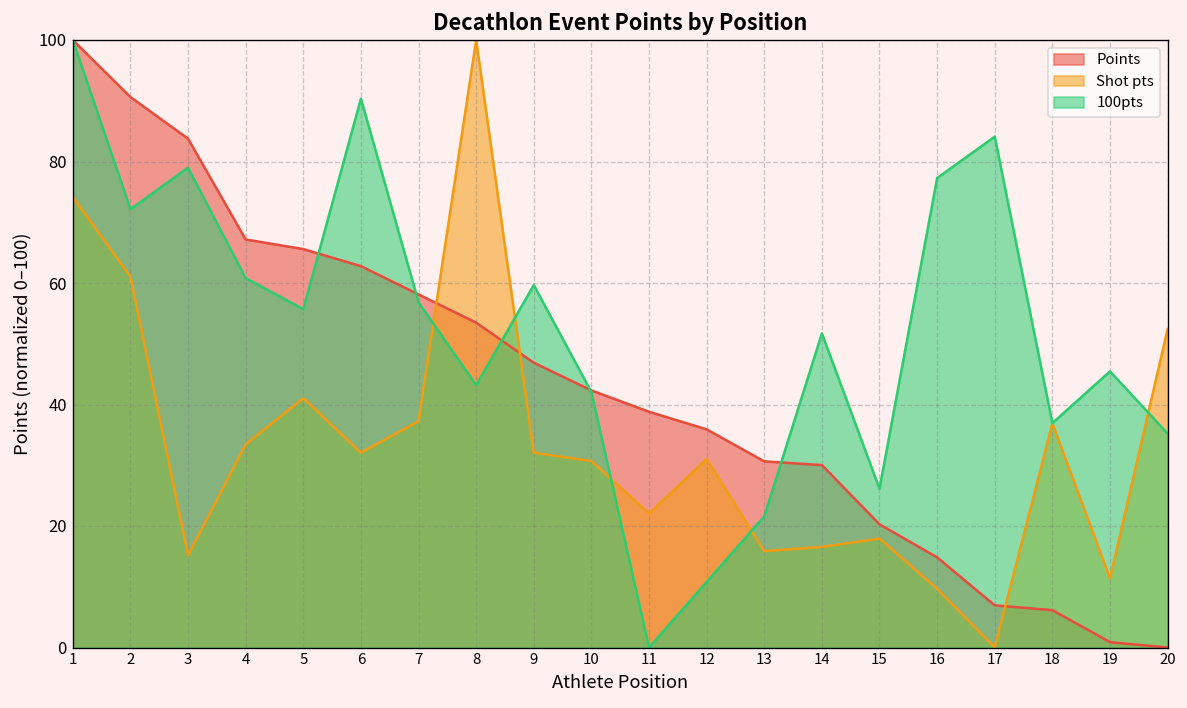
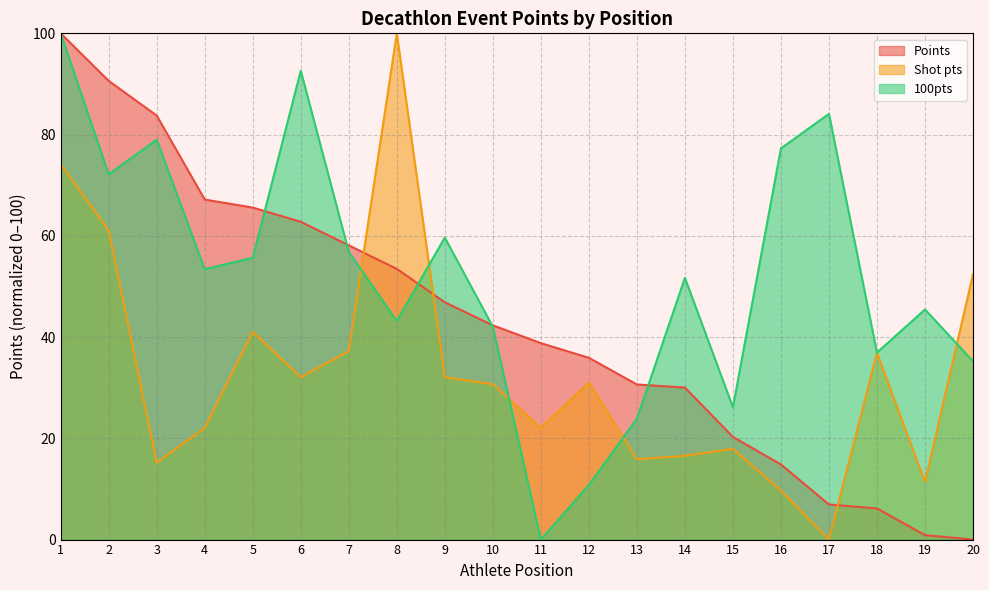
Shot pts, 4: 33 -> 22
100pts, 4: 61 -> 53
100pts, 6: 90 -> 93
100pts, 13: 22 -> 24
